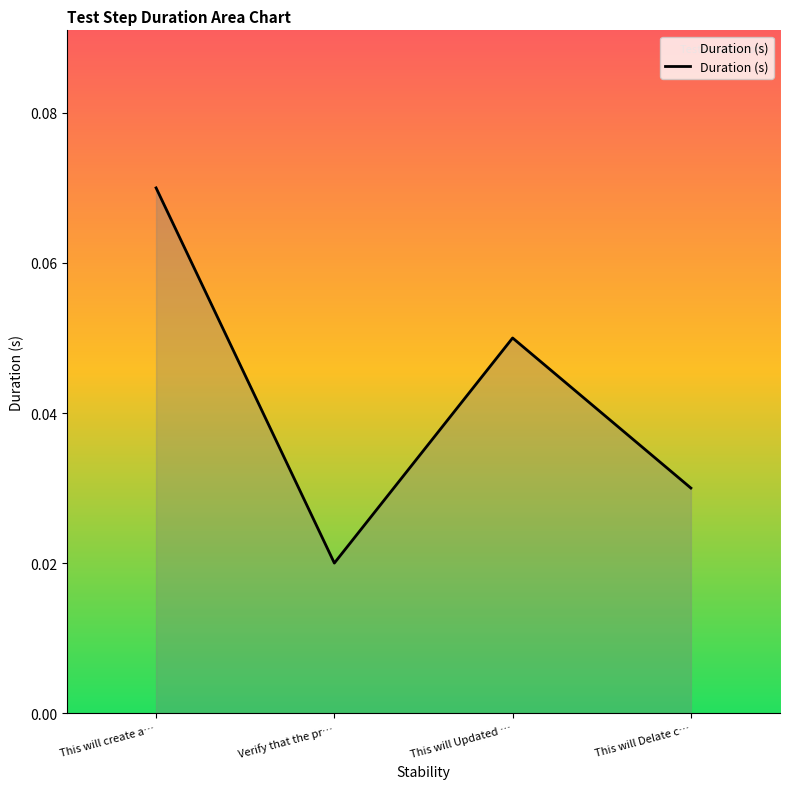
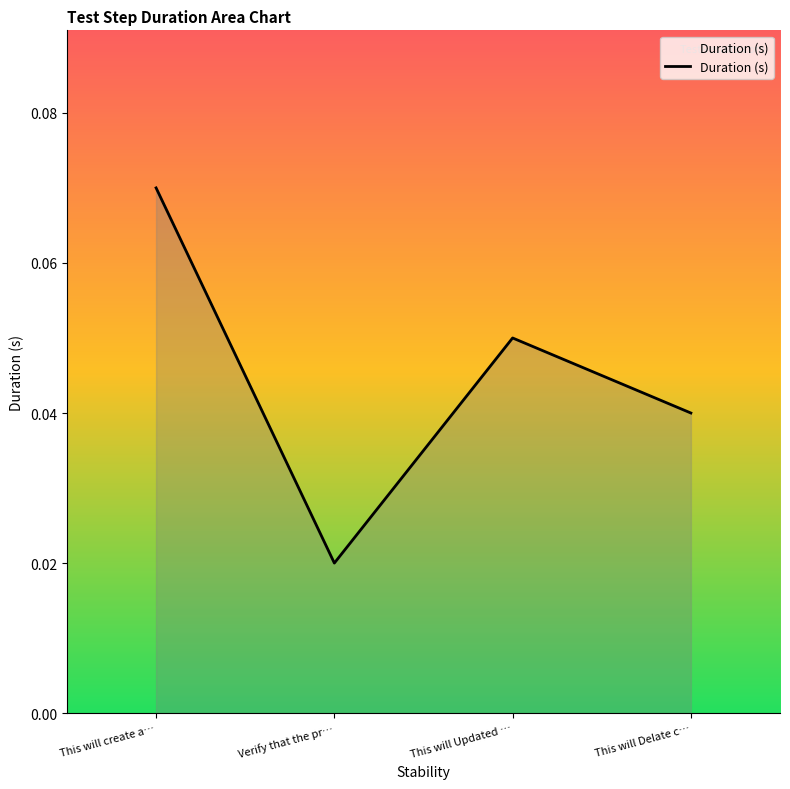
This will Delate c…: 0.03 -> 0.04
